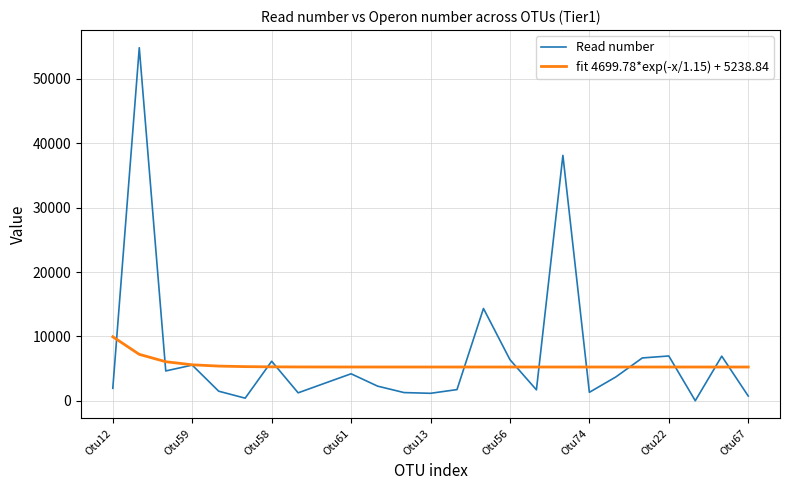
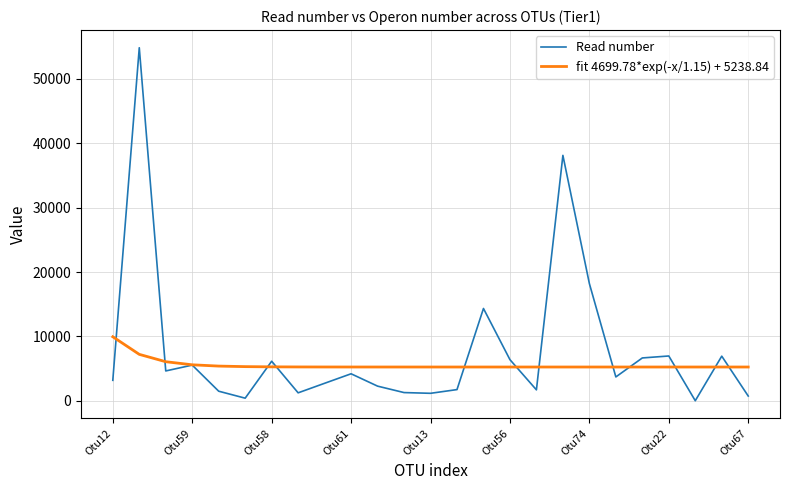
Read number, Otu12: 2000 -> 3000
Read number, Otu74: 1000 -> 18000
